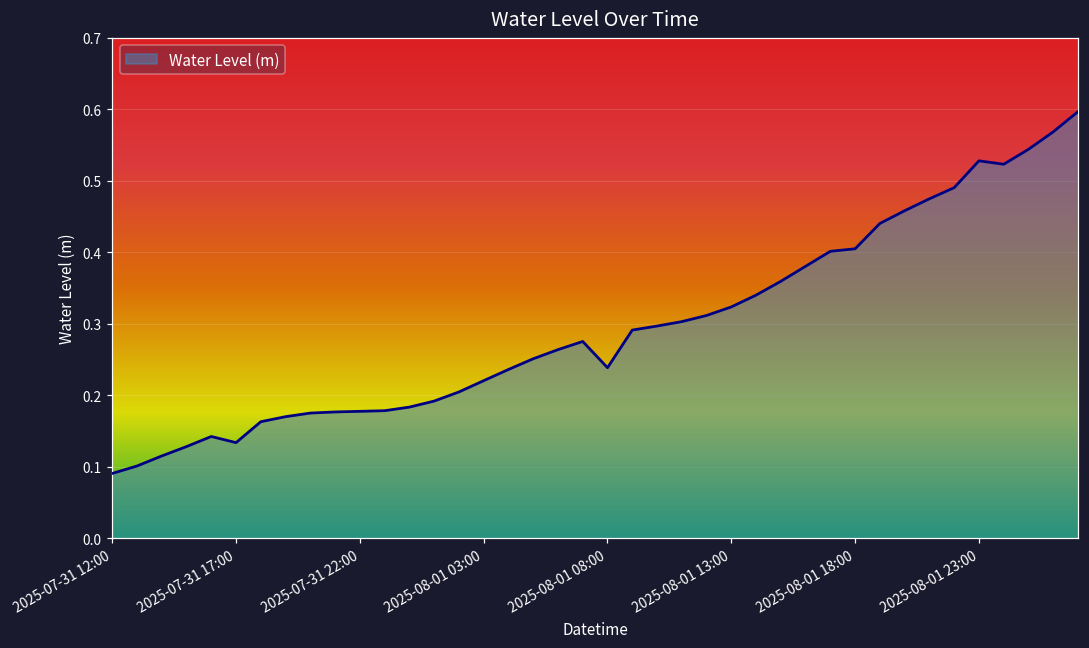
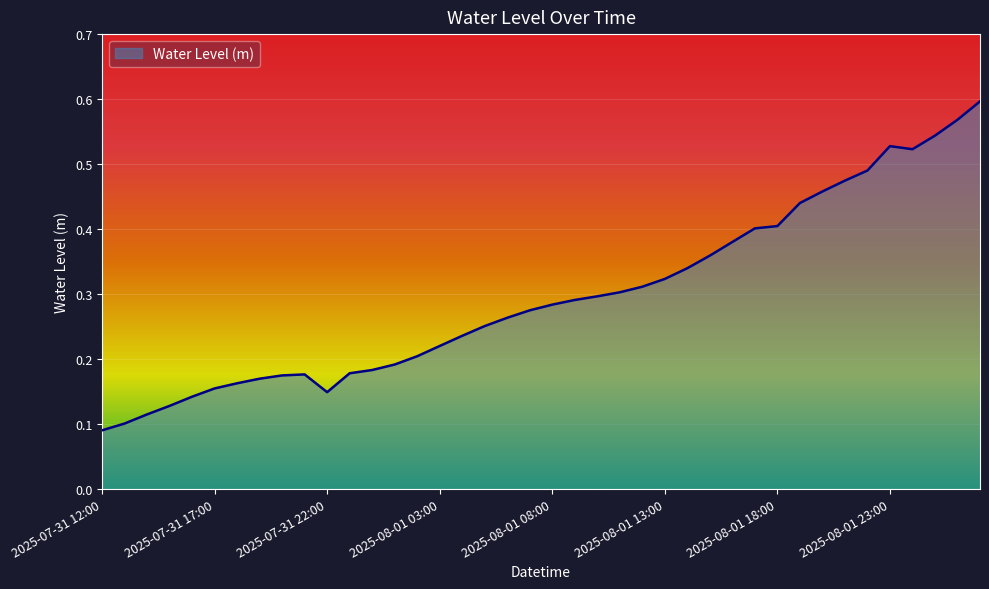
2025-07-31 17:00: 0.13 -> 0.15
2025-07-31 22:00: 0.18 -> 0.15
2025-08-01 08:00: 0.24 -> 0.28
